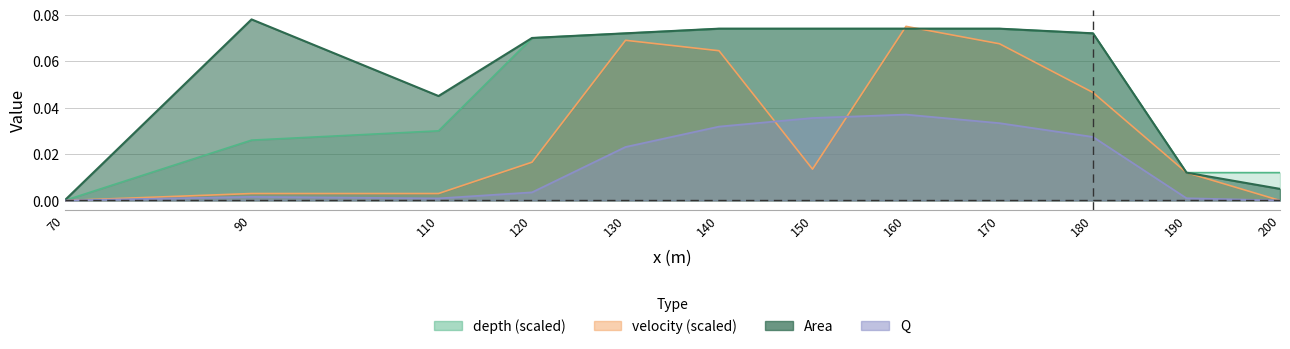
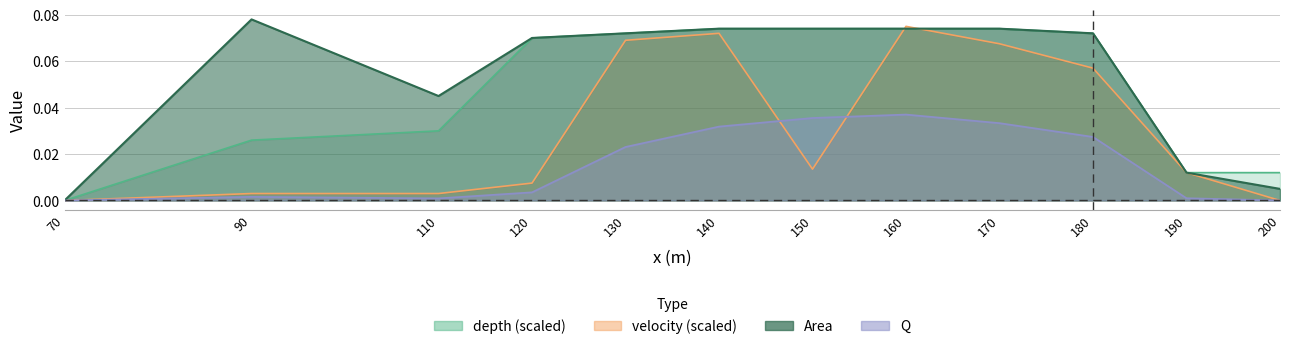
velocity (scaled), 120: 0.017 -> 0.008
velocity (scaled), 140: 0.065 -> 0.072
velocity (scaled), 180: 0.047 -> 0.057
